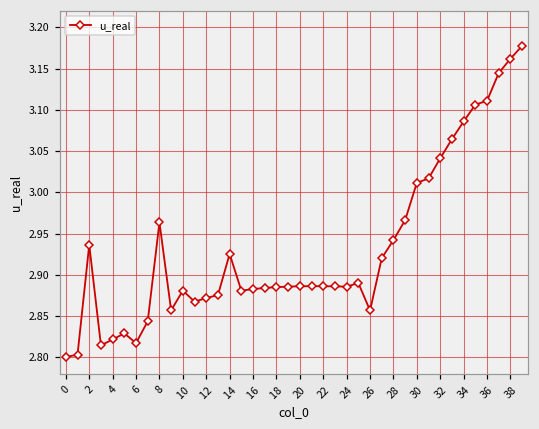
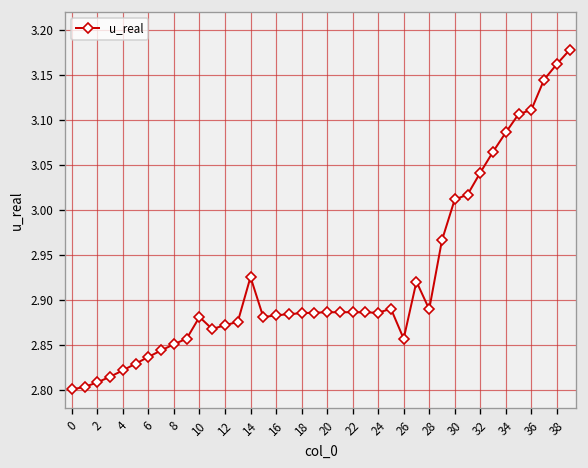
2: 2.94 -> 2.81
6: 2.82 -> 2.84
8: 2.96 -> 2.85
28: 2.94 -> 2.89
